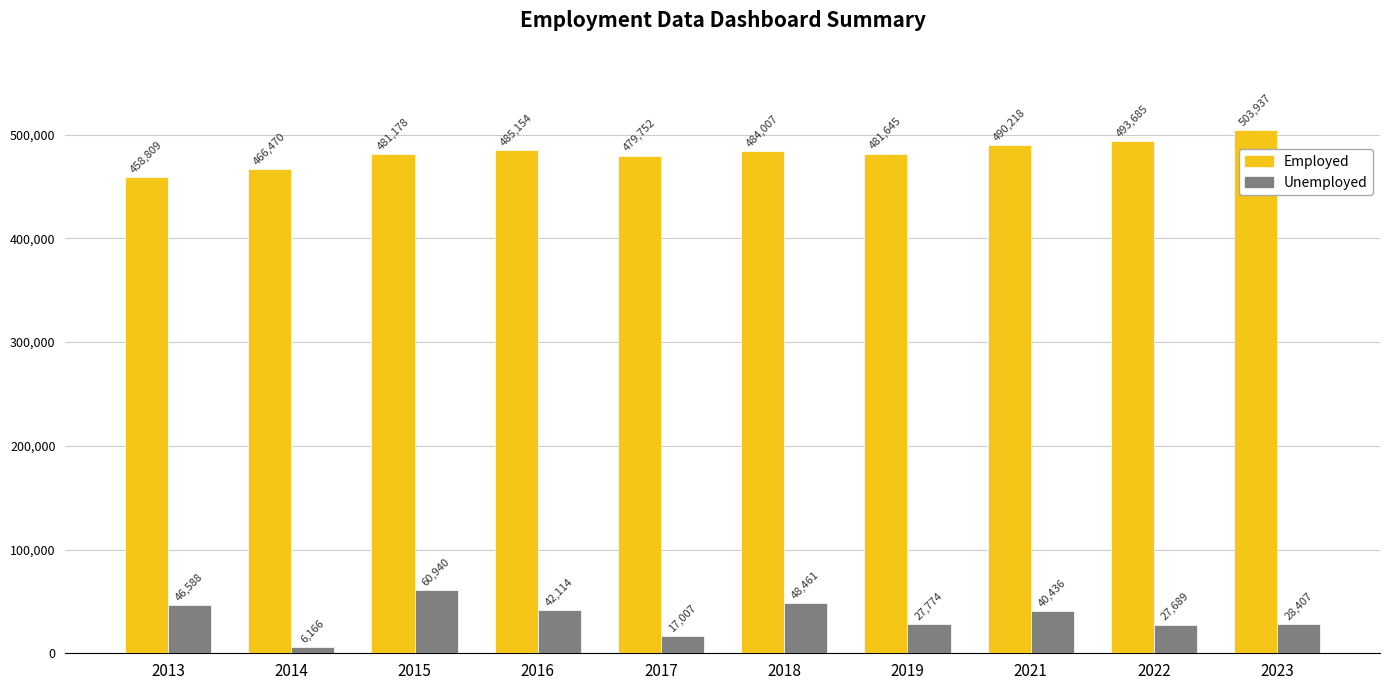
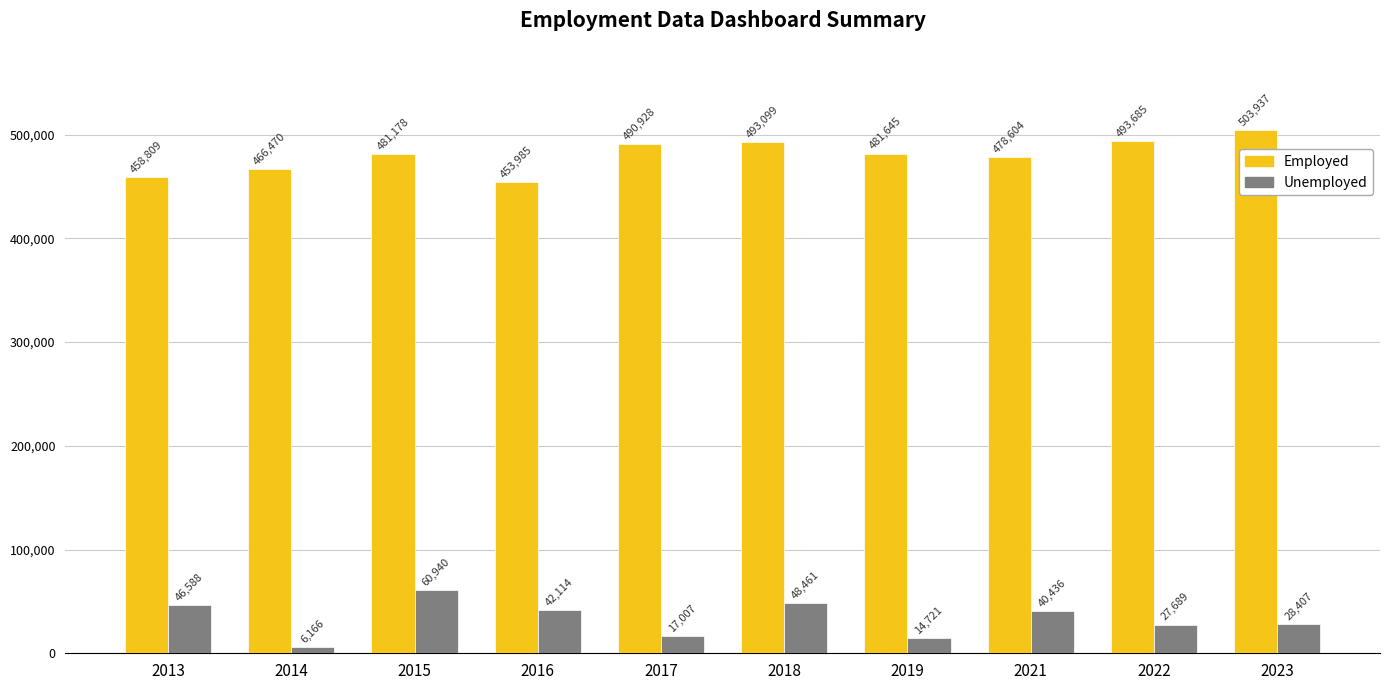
Employed, 2016: 485,154 -> 453,985
Employed, 2017: 479,752 -> 490,928
Employed, 2018: 484,007 -> 493,099
Unemployed, 2019: 27,774 -> 14,721
Employed, 2021: 490,218 -> 478,604
